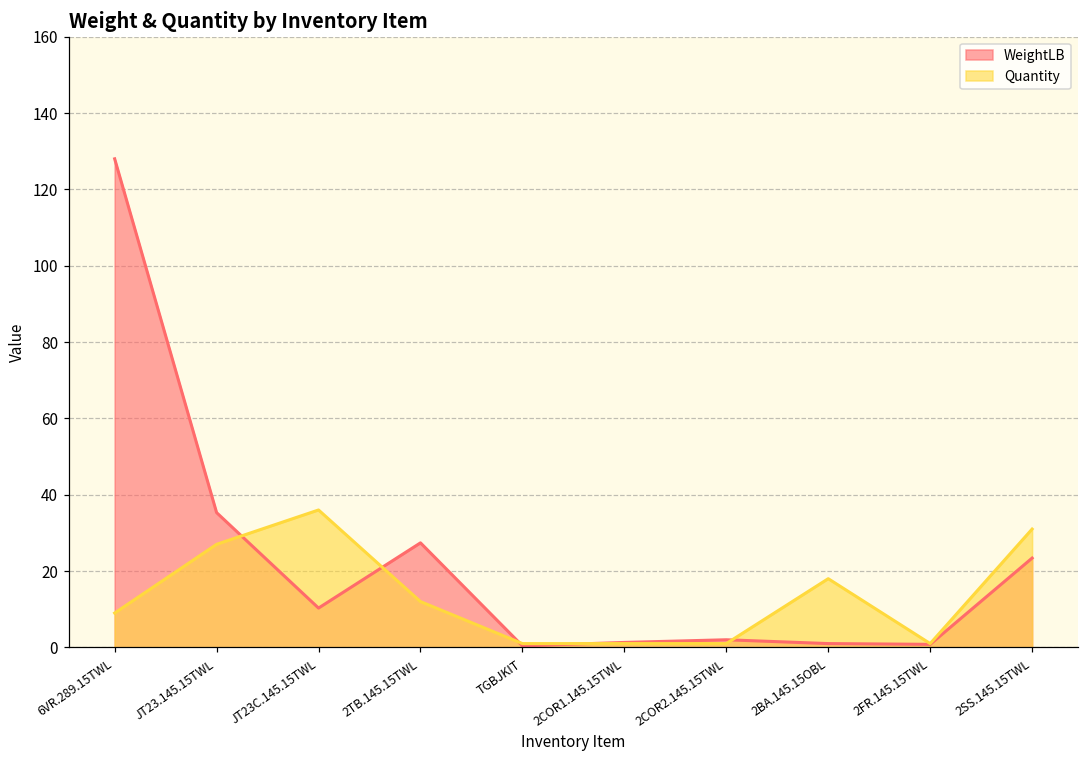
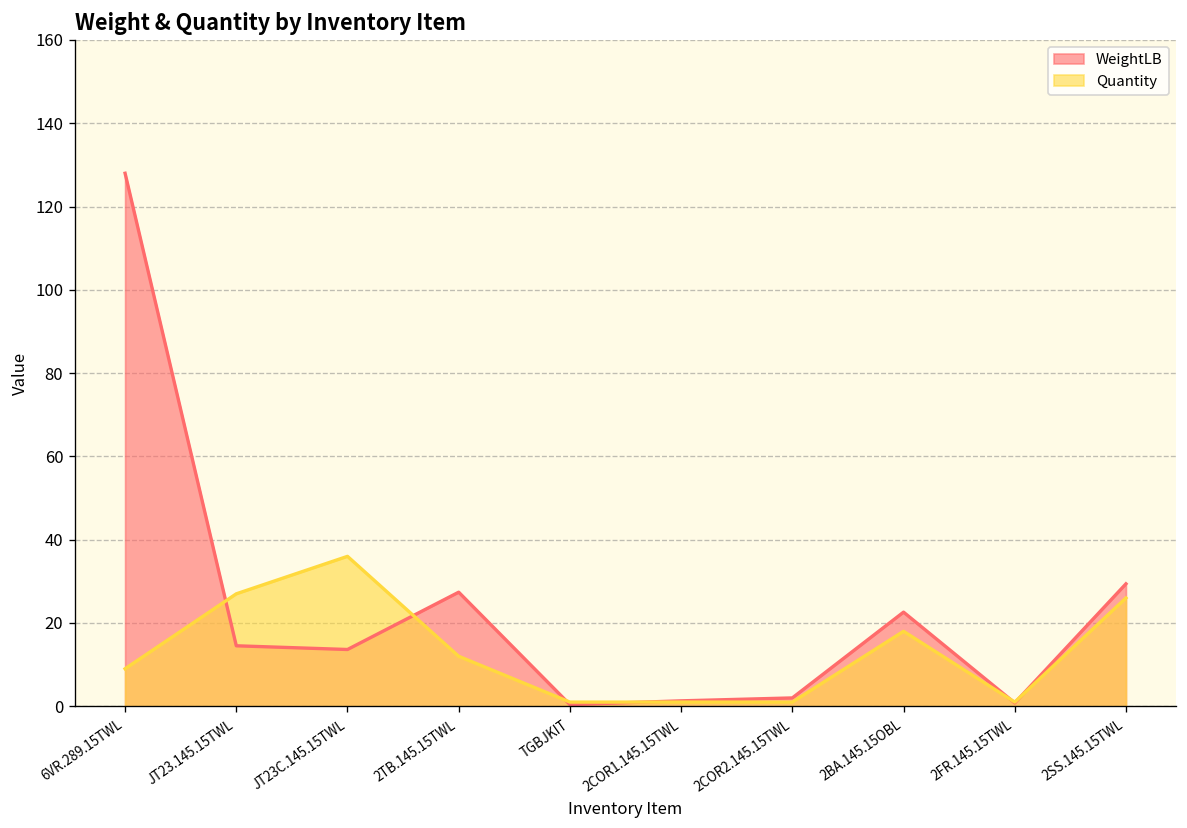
WeightLB, JT23.145.15TWL: 35 -> 15
WeightLB, JT23C.145.15TWL: 10 -> 14
WeightLB, 2BA.145.15OBL: 1 -> 23
WeightLB, 2SS.145.15TWL: 23 -> 29
Quantity, 2SS.145.15TWL: 31 -> 26
